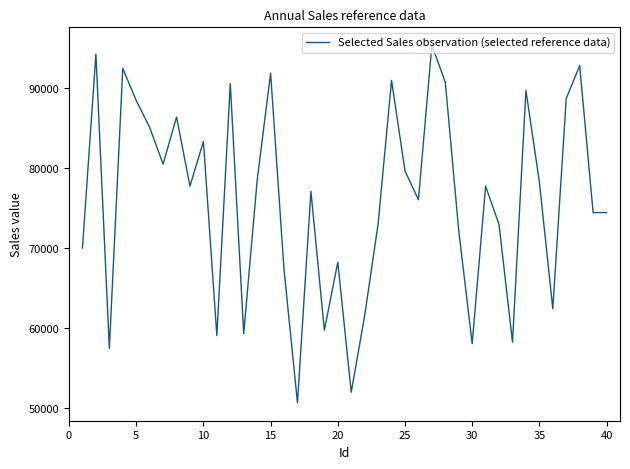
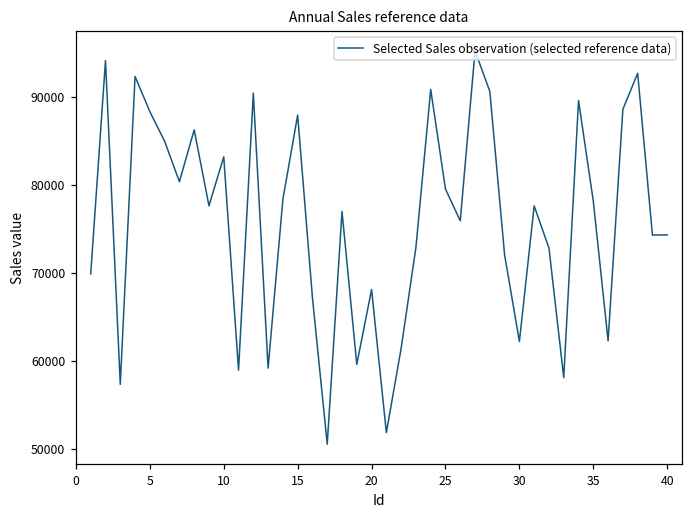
15: 92000 -> 88000
30: 58000 -> 62000
